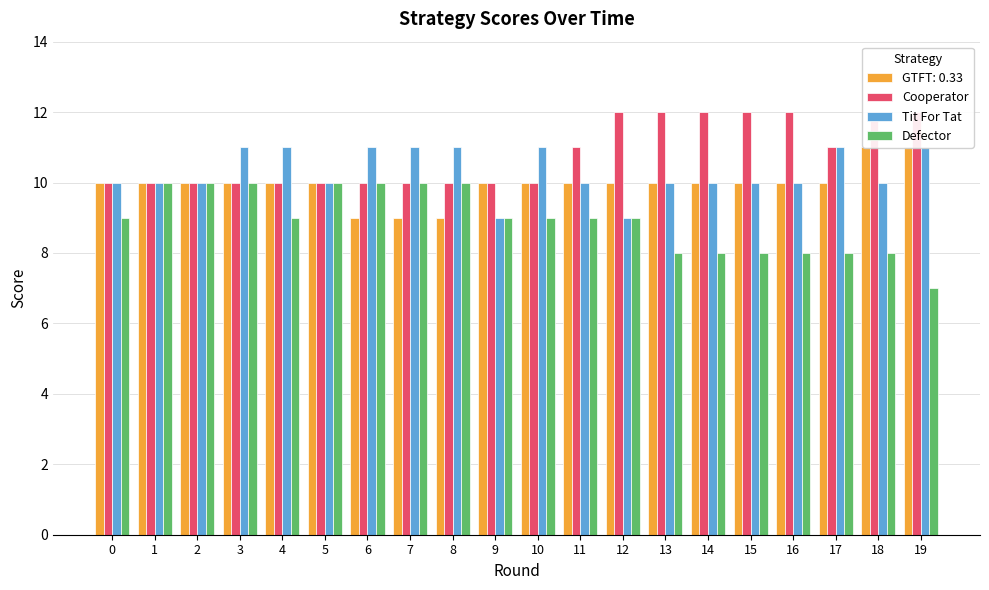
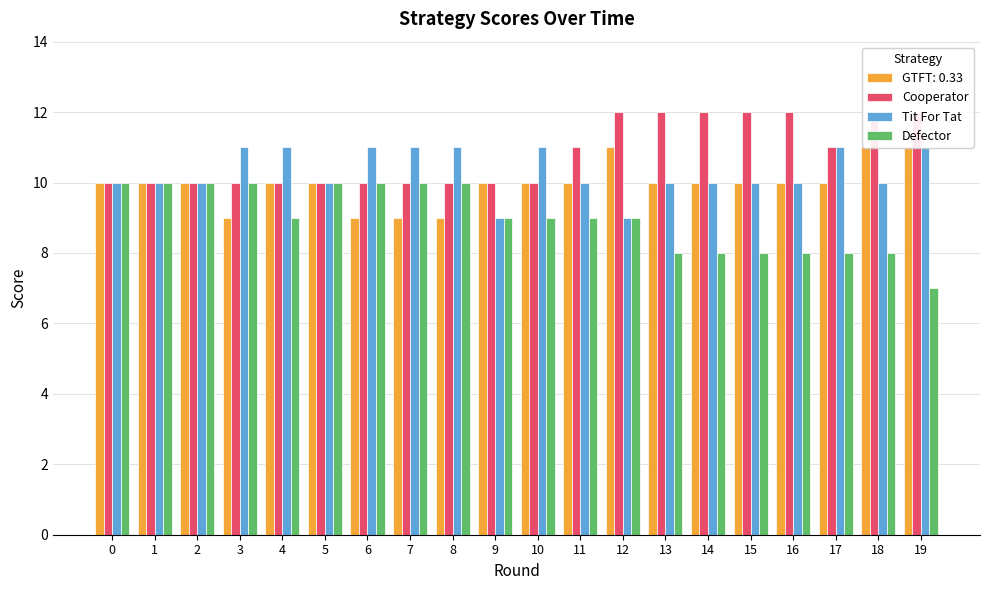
Defector, 0: 9 -> 10
GTFT: 0.33, 3: 10 -> 9
GTFT: 0.33, 12: 10 -> 11
